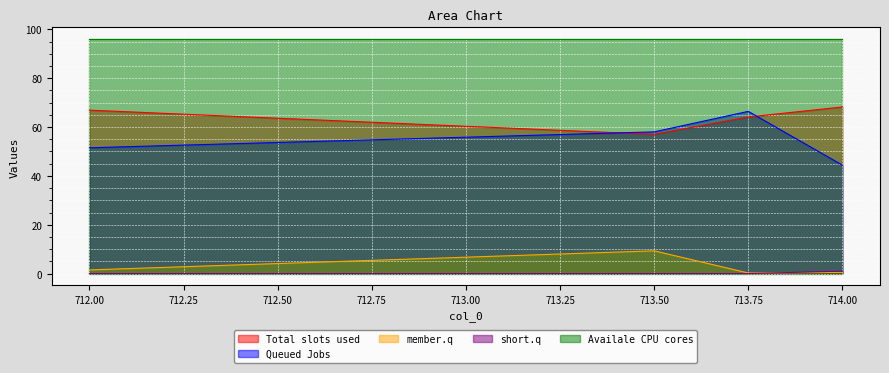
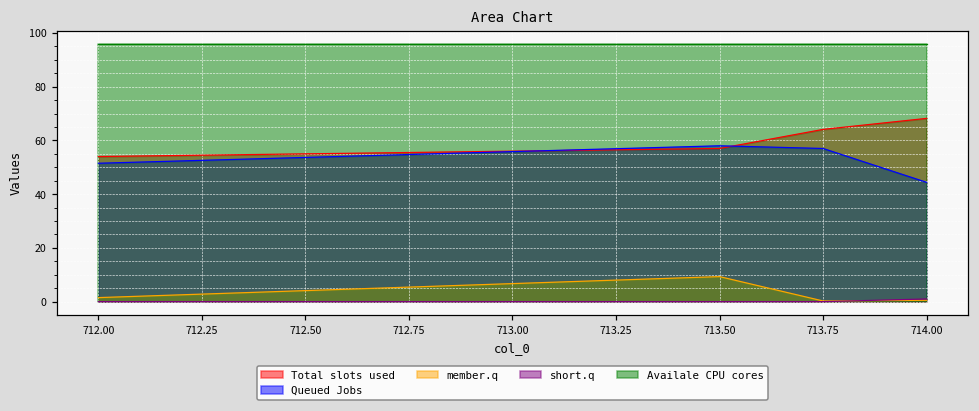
Total slots used, 712.00: 67 -> 54
Queued Jobs, 713.75: 66 -> 57
